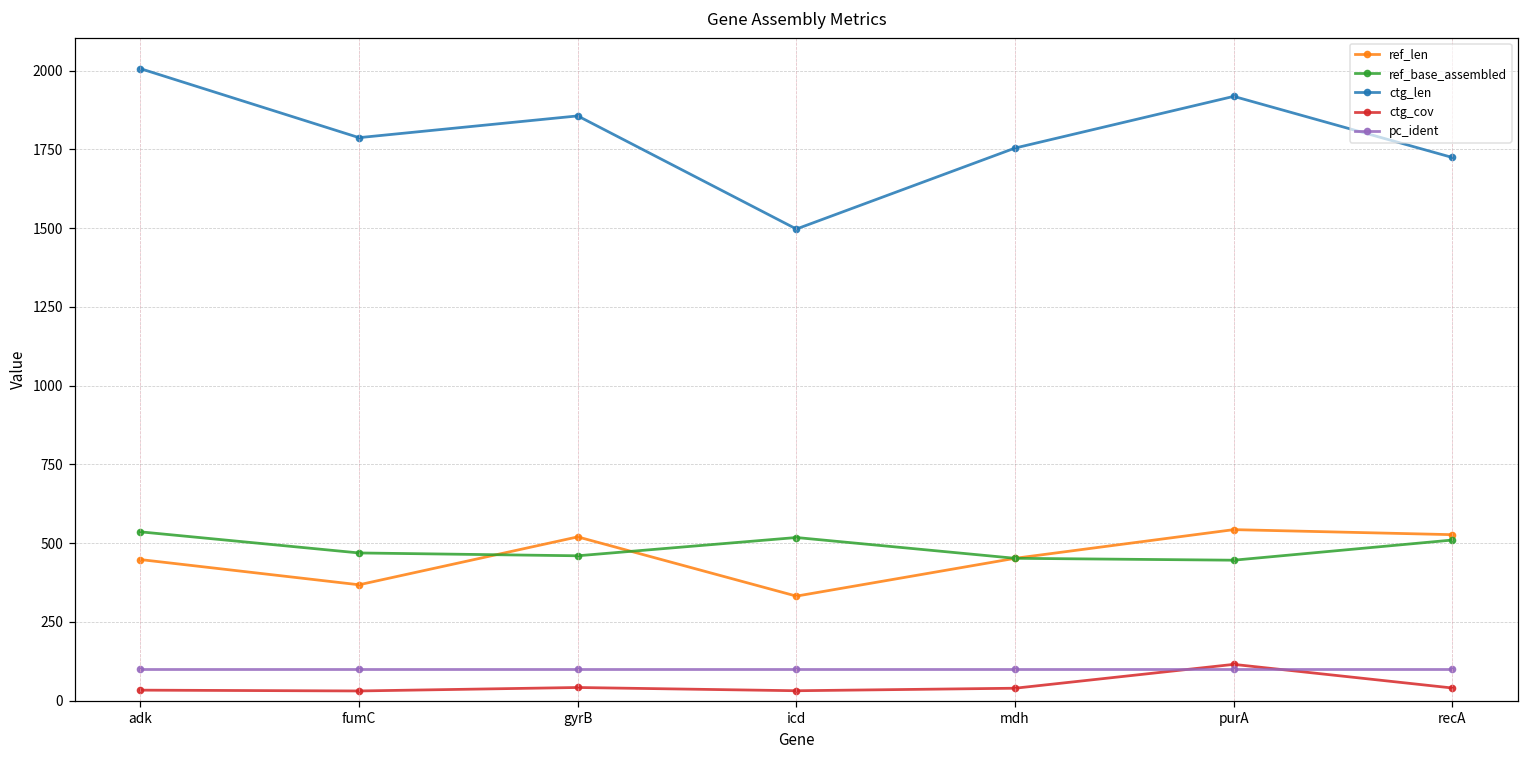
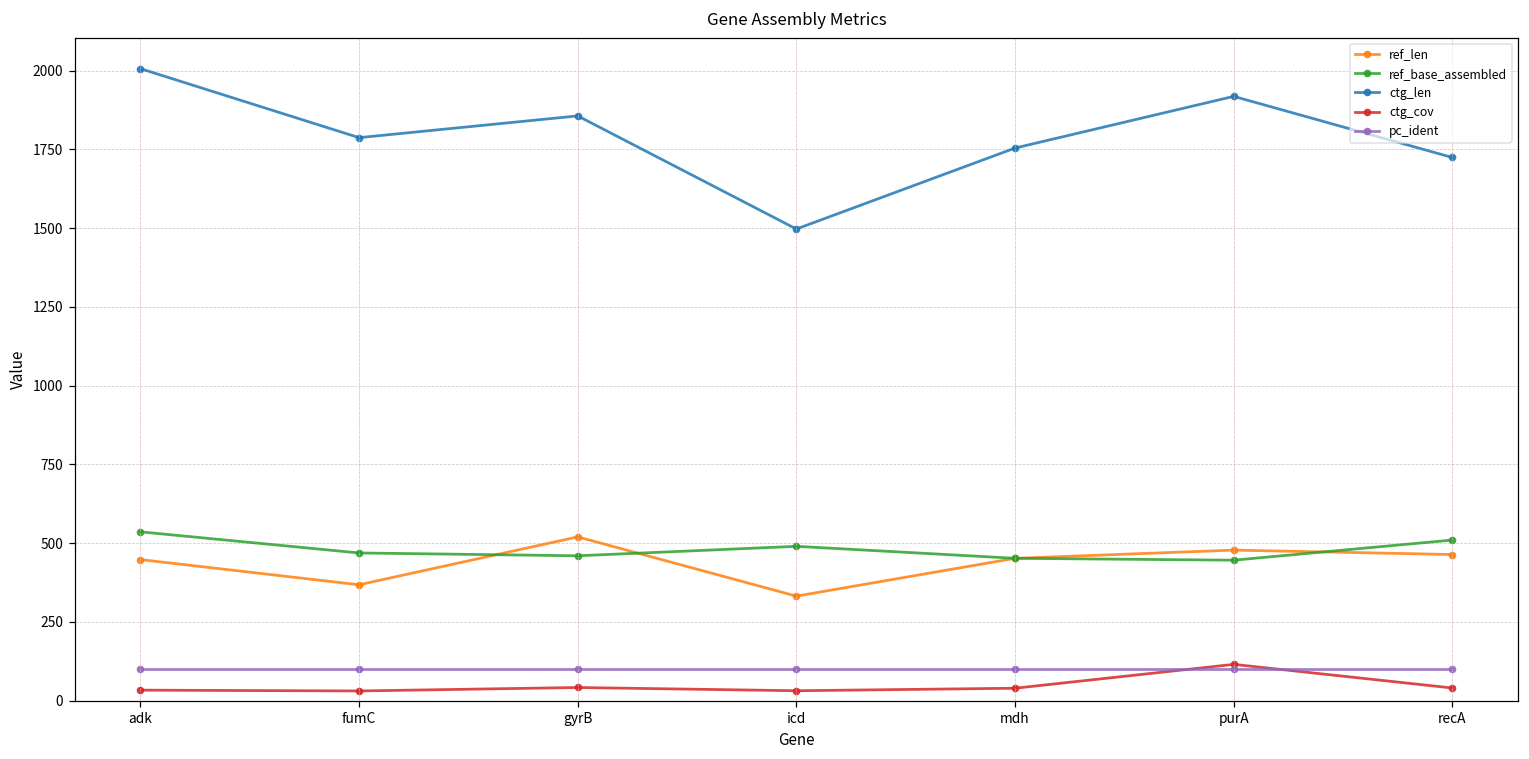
ref_base_assembled, icd: 520 -> 490
ref_len, purA: 540 -> 480
ref_len, recA: 530 -> 460
